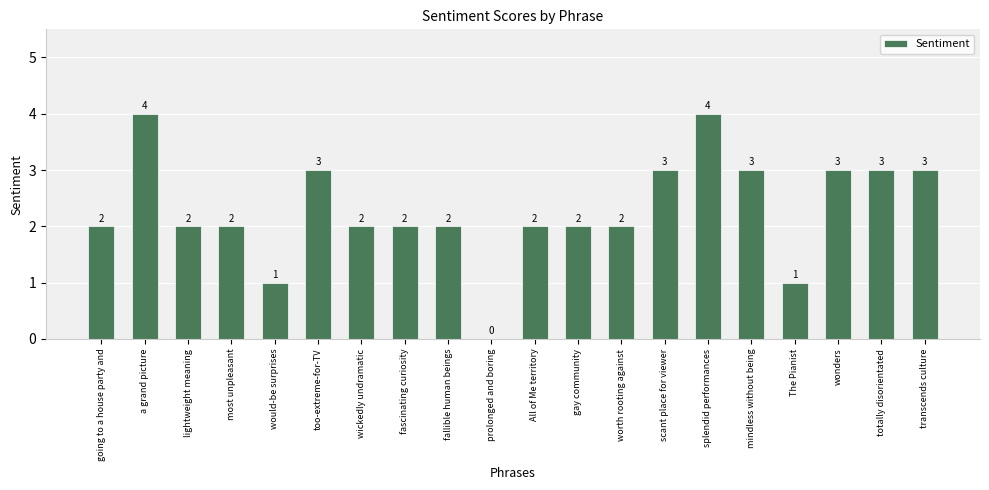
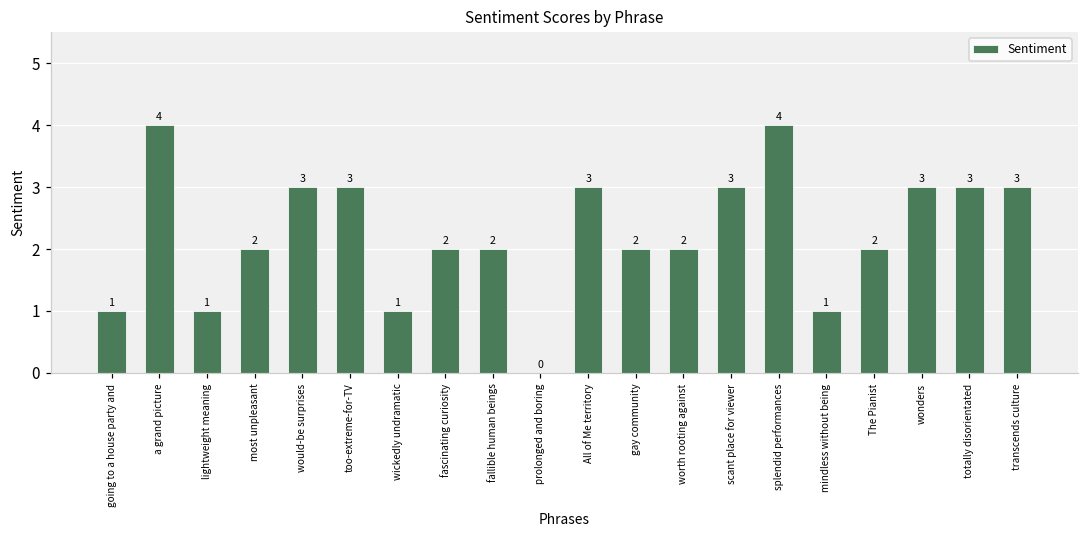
going to a house party and: 2 -> 1
lightweight meaning: 2 -> 1
would-be surprises: 1 -> 3
wickedly undramatic: 2 -> 1
All of Me territory: 2 -> 3
mindless without being: 3 -> 1
The Pianist: 1 -> 2
